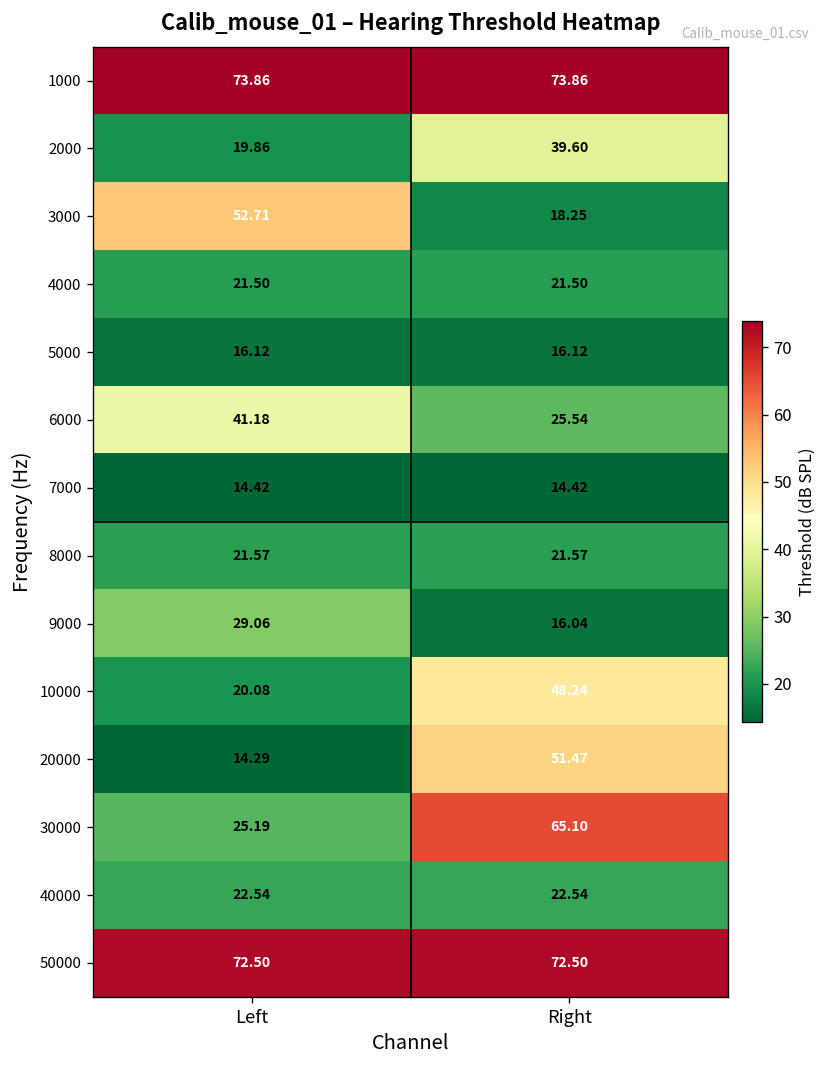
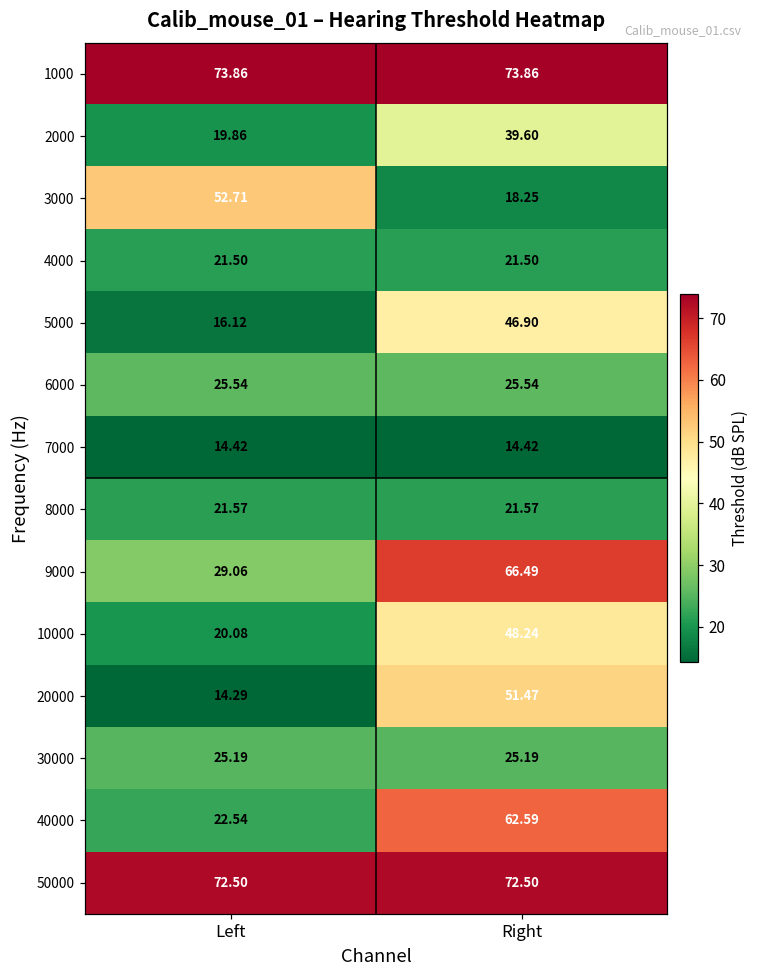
5000, Right: 16.12 -> 46.90
6000, Left: 41.18 -> 25.54
9000, Right: 16.04 -> 66.49
30000, Right: 65.10 -> 25.19
40000, Right: 22.54 -> 62.59
